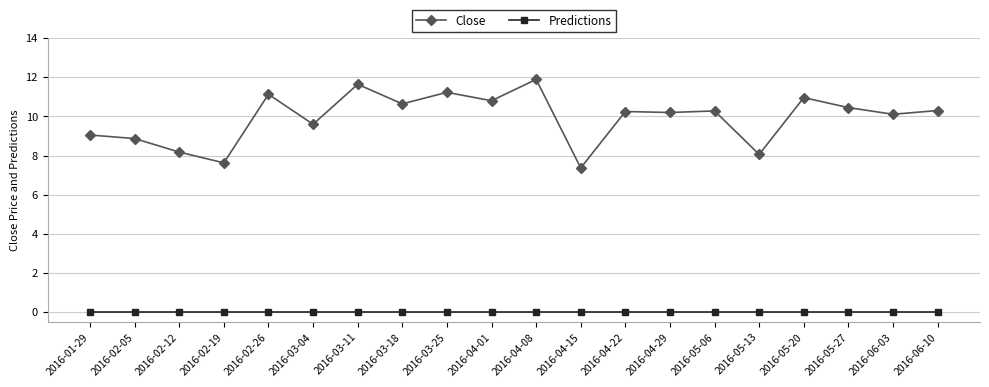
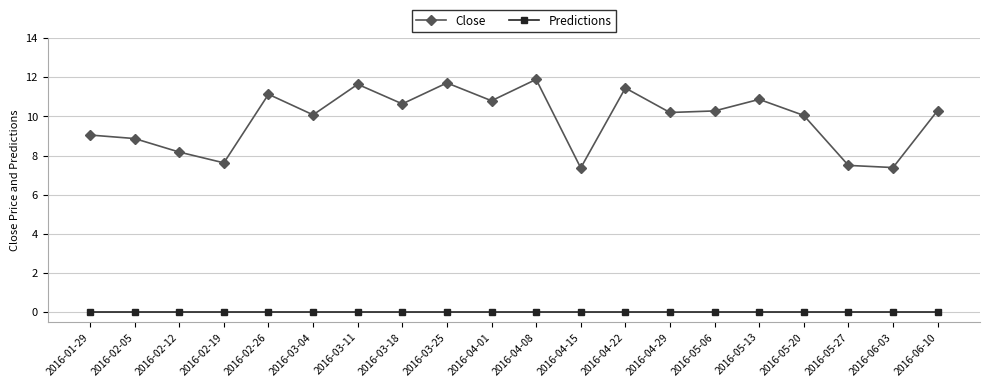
Close, 2016-03-04: 9.6 -> 10.1
Close, 2016-03-25: 11.2 -> 11.7
Close, 2016-04-22: 10.3 -> 11.5
Close, 2016-05-13: 8.1 -> 10.9
Close, 2016-05-20: 11.0 -> 10.1
Close, 2016-05-27: 10.5 -> 7.5
Close, 2016-06-03: 10.1 -> 7.4
